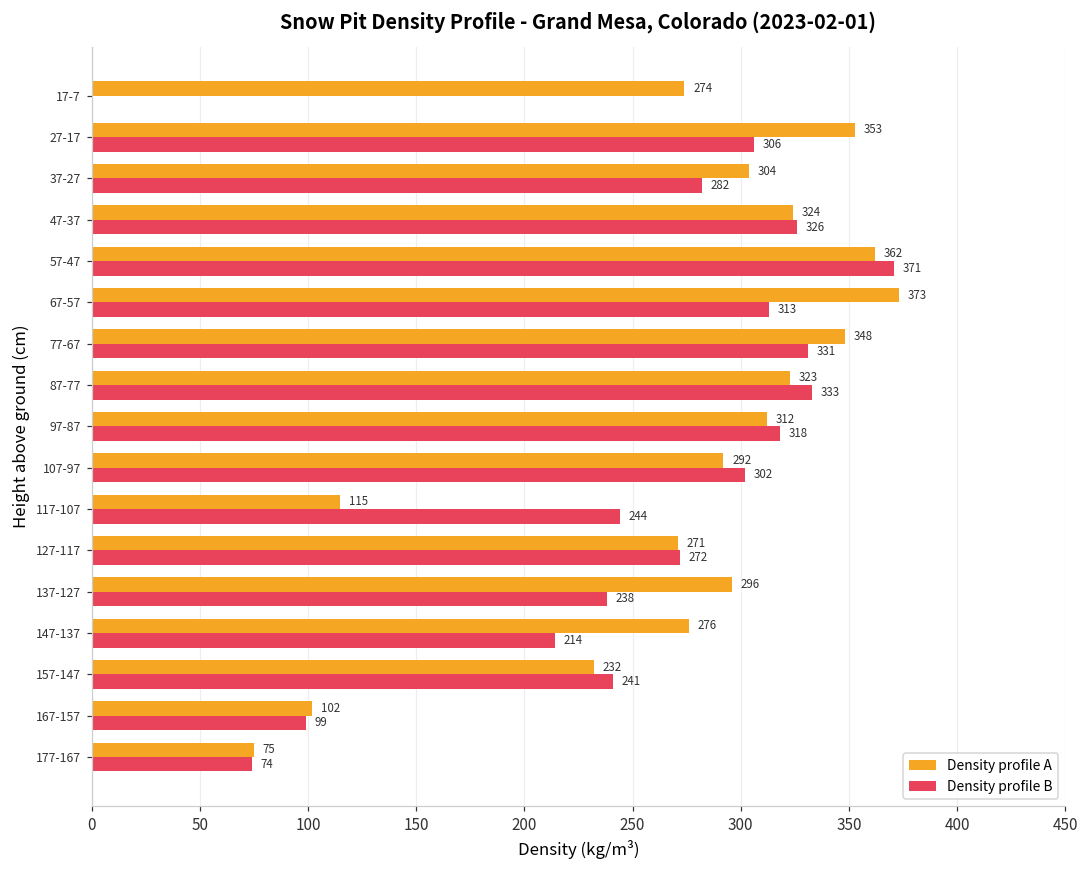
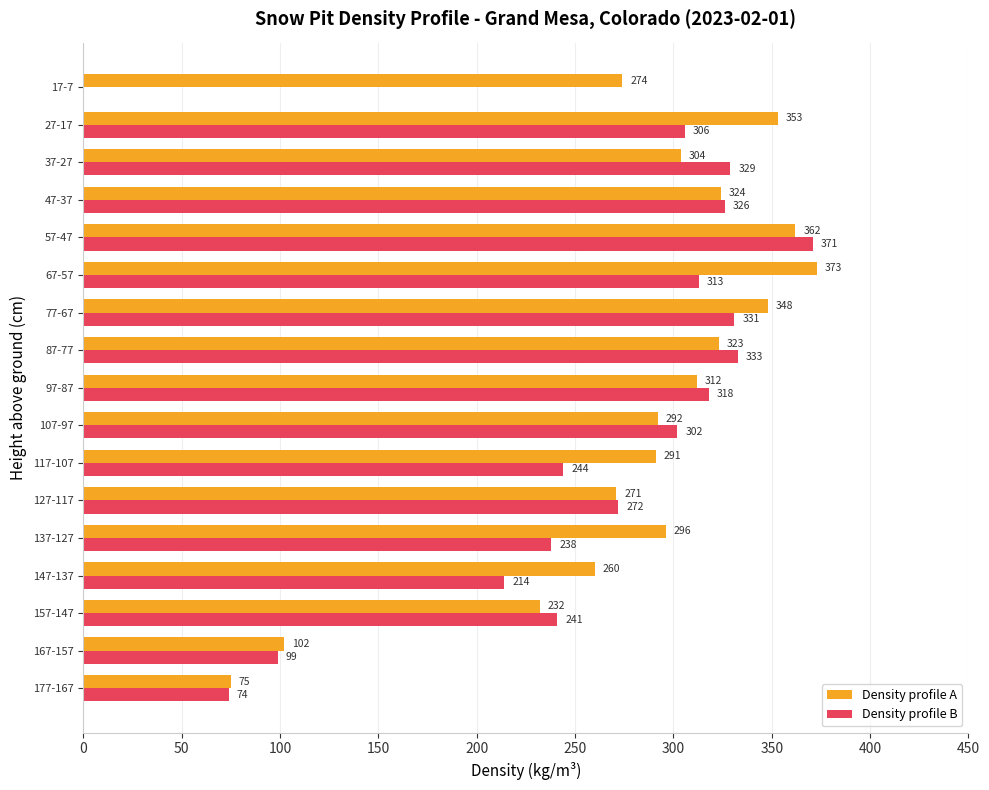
Density profile B, 37-27: 282 -> 329
Density profile A, 117-107: 115 -> 291
Density profile A, 147-137: 276 -> 260
